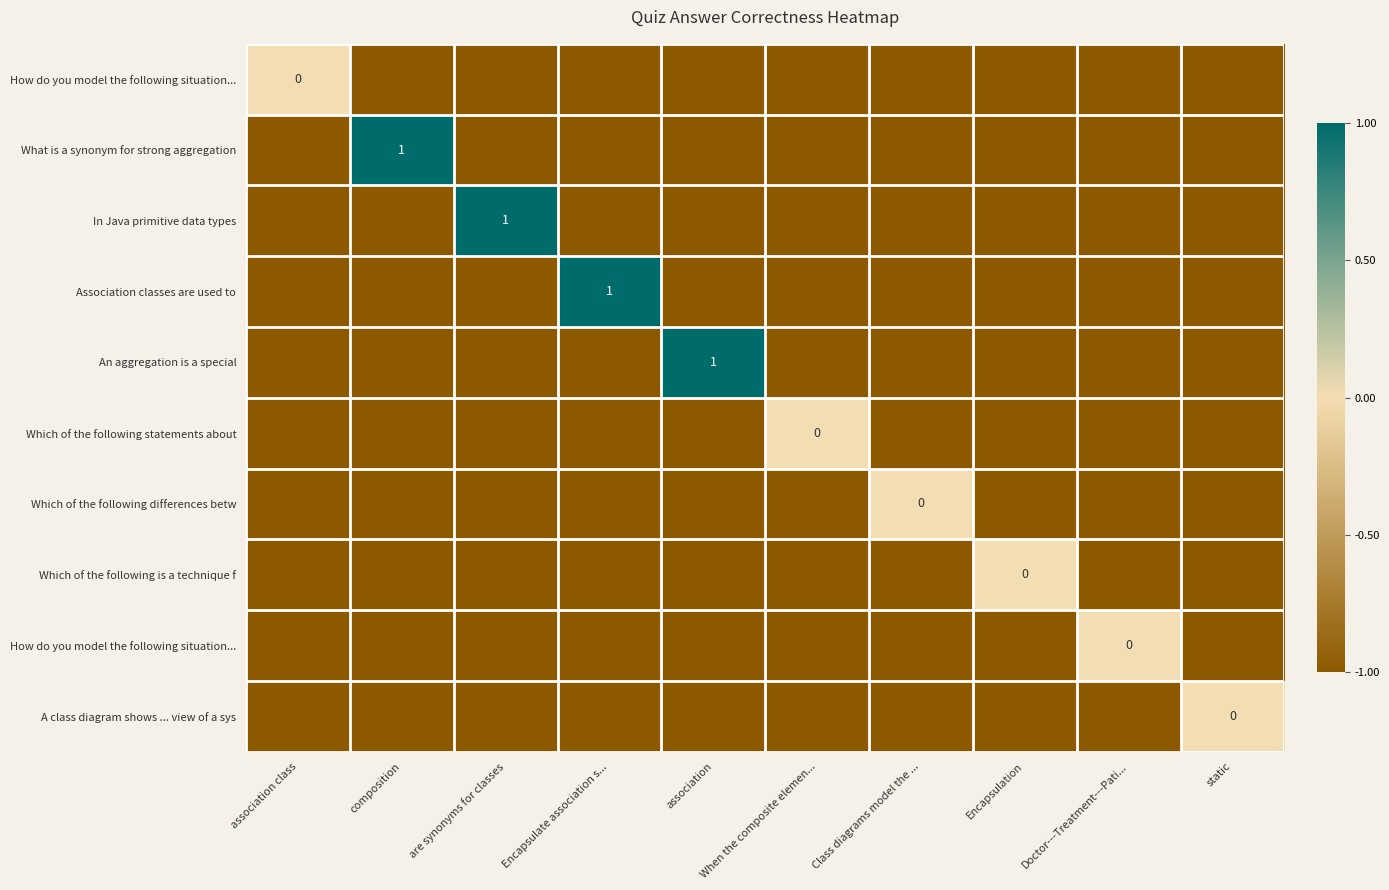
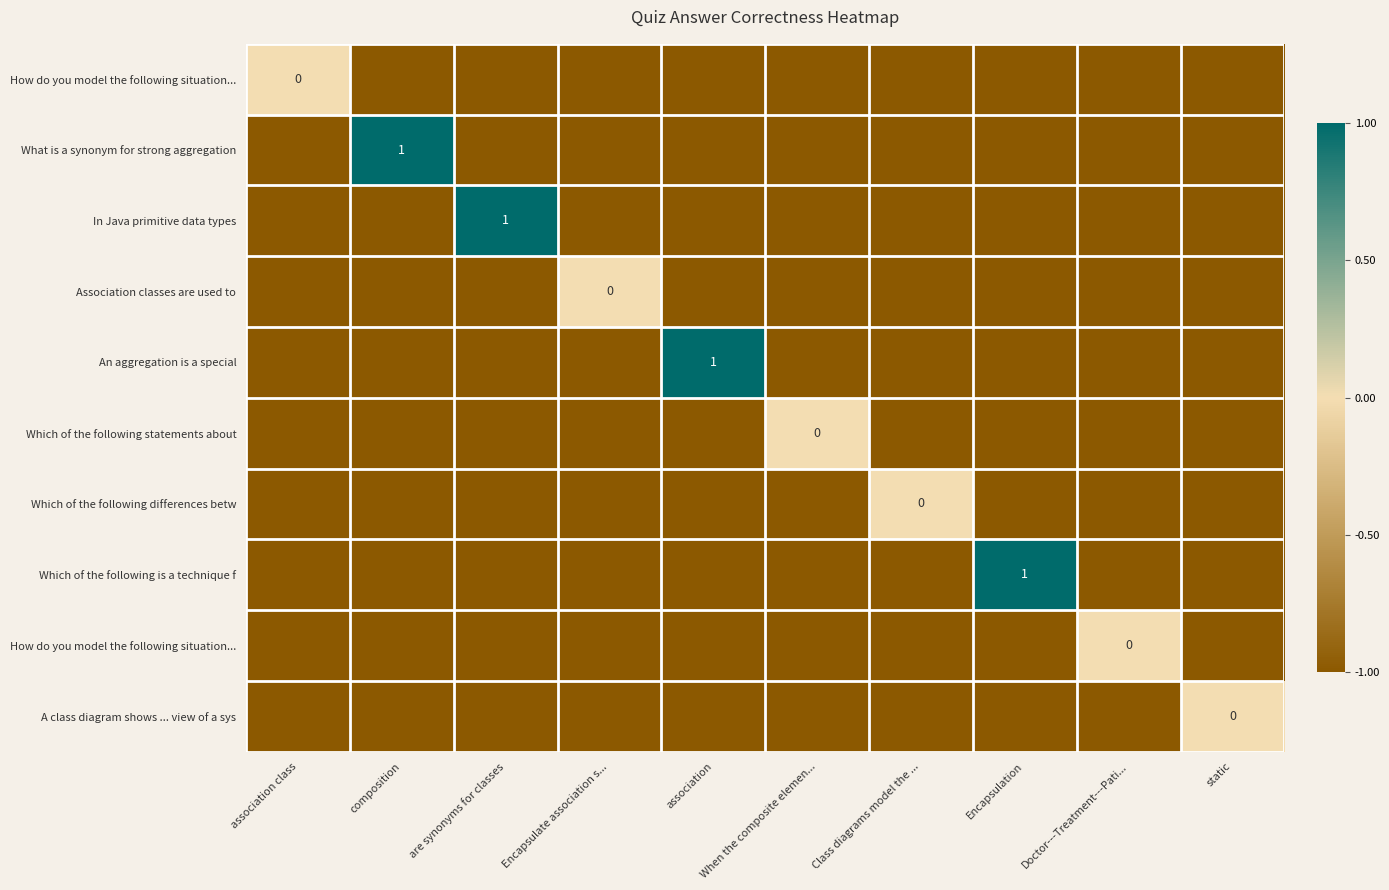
Association classes are used to, Encapsulate association s...: 1 -> 0
Which of the following is a technique f, Encapsulation: 0 -> 1
